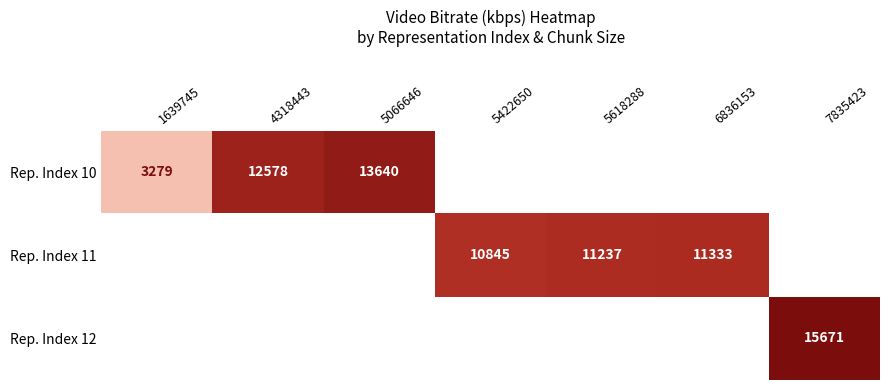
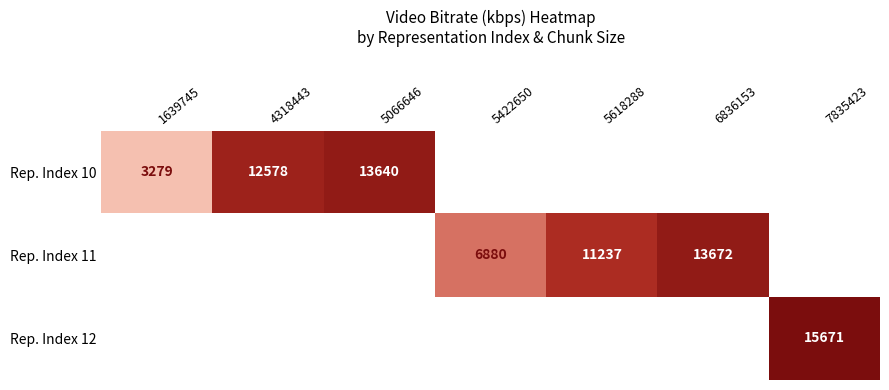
Rep. Index 11, 5422650: 10845 -> 6880
Rep. Index 11, 6836153: 11333 -> 13672
